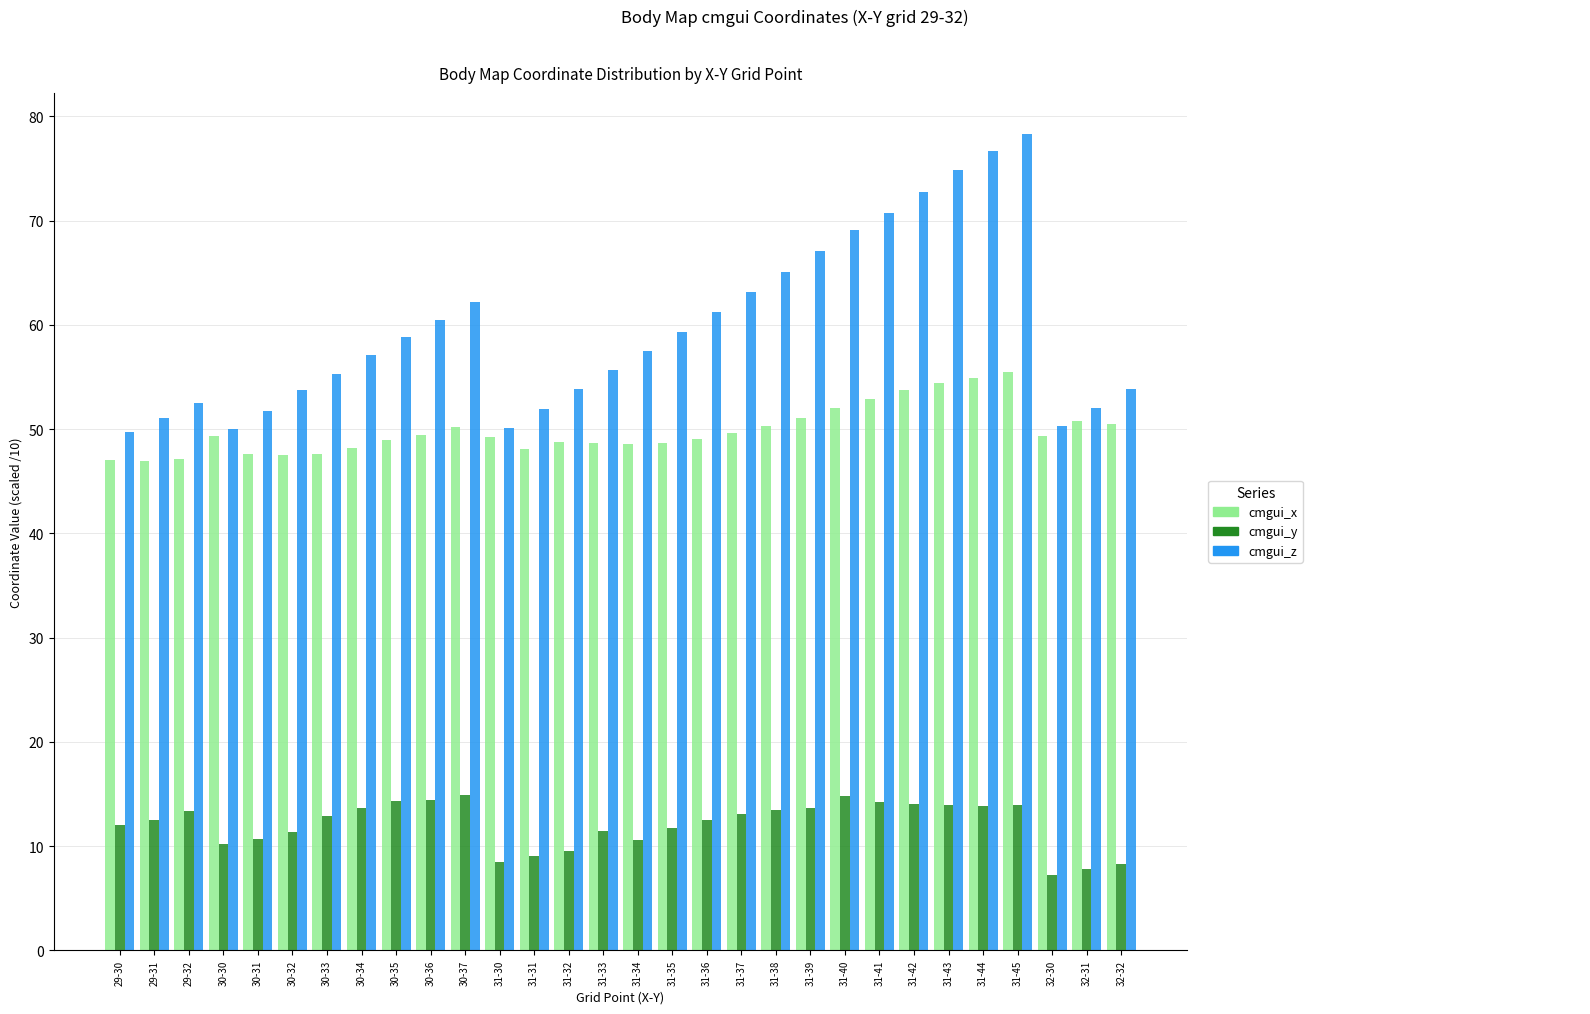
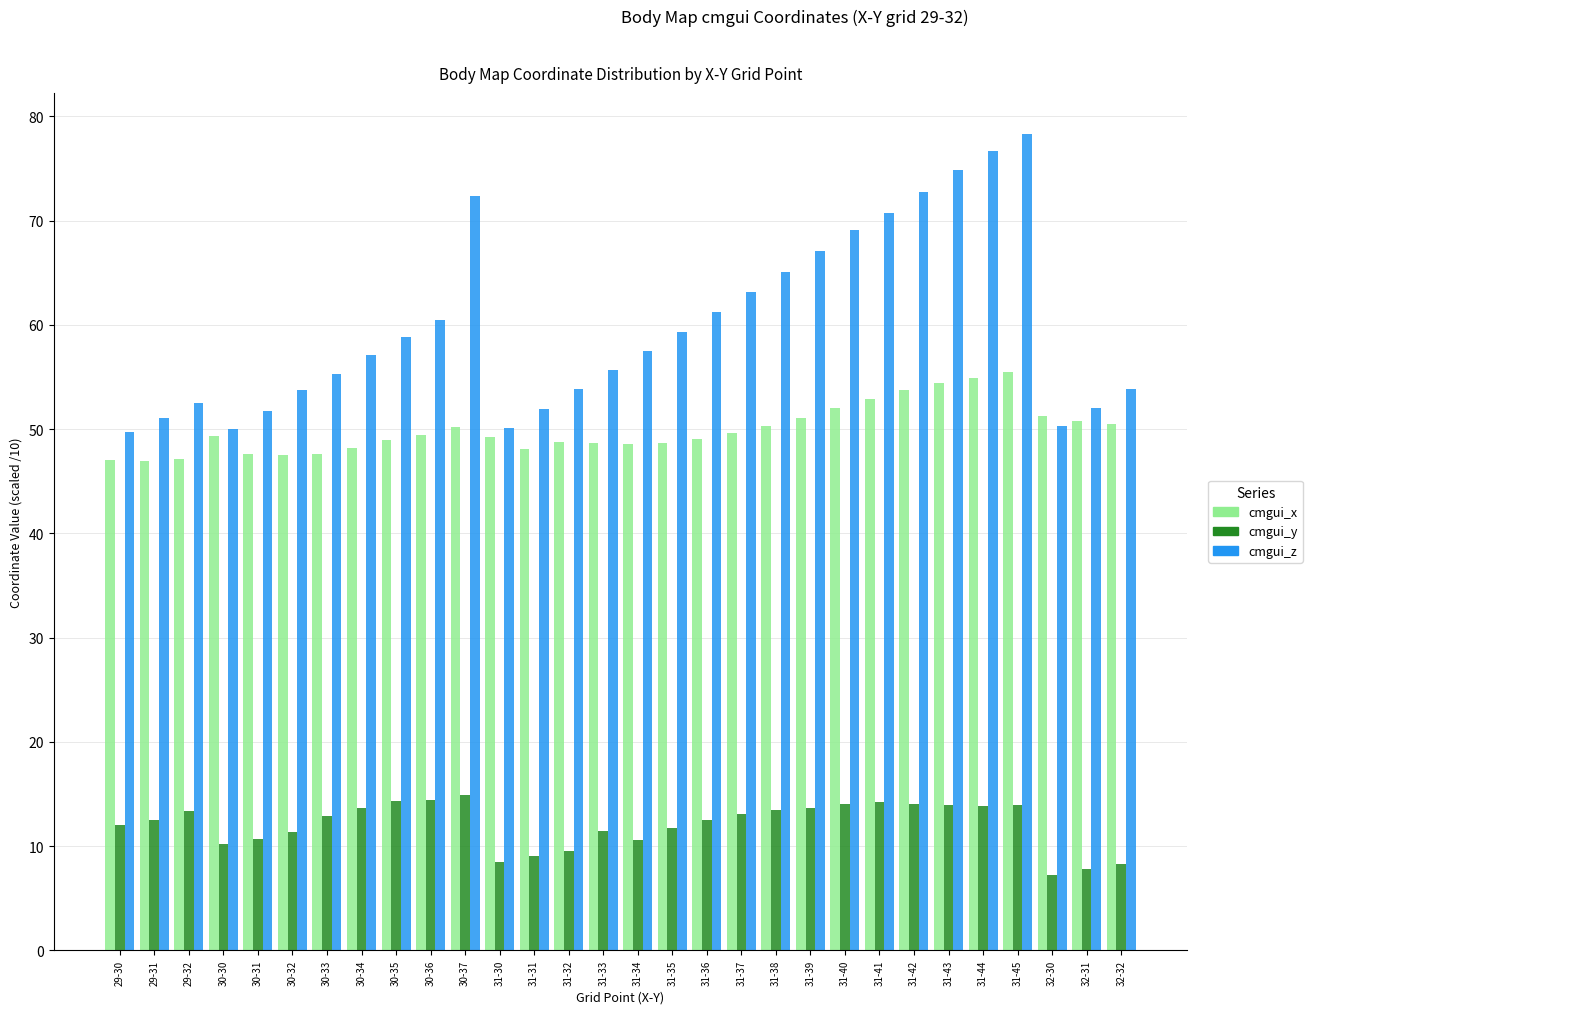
cmgui_z, 30-37: 62.2 -> 72.4
cmgui_y, 31-40: 14.8 -> 14.0
cmgui_x, 32-30: 49.3 -> 51.2
